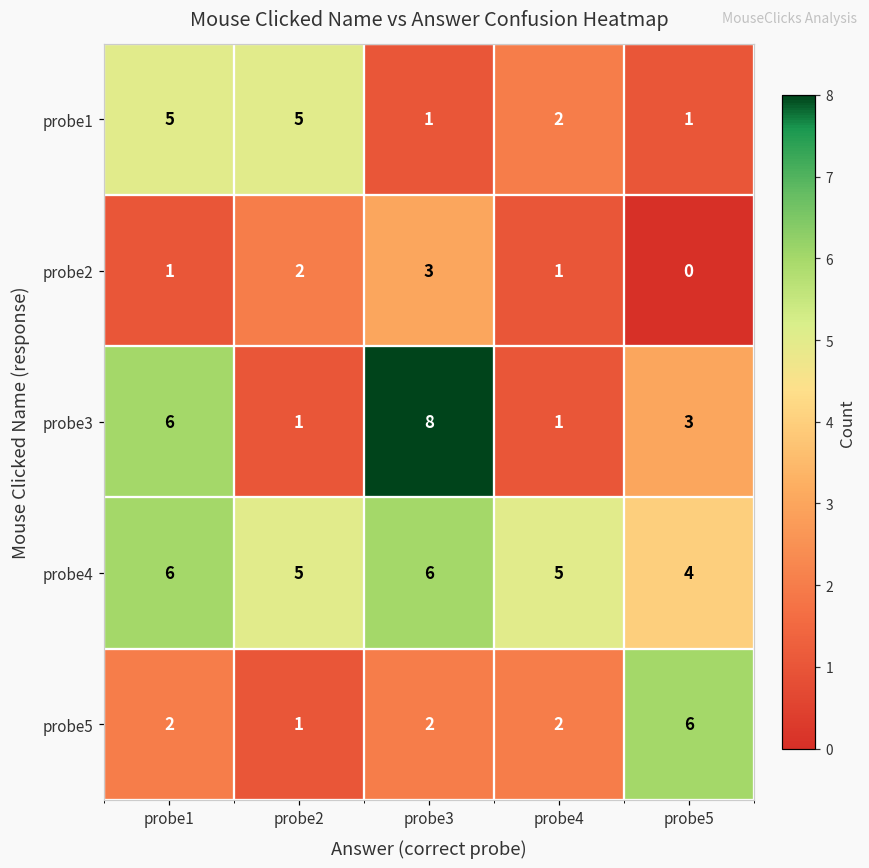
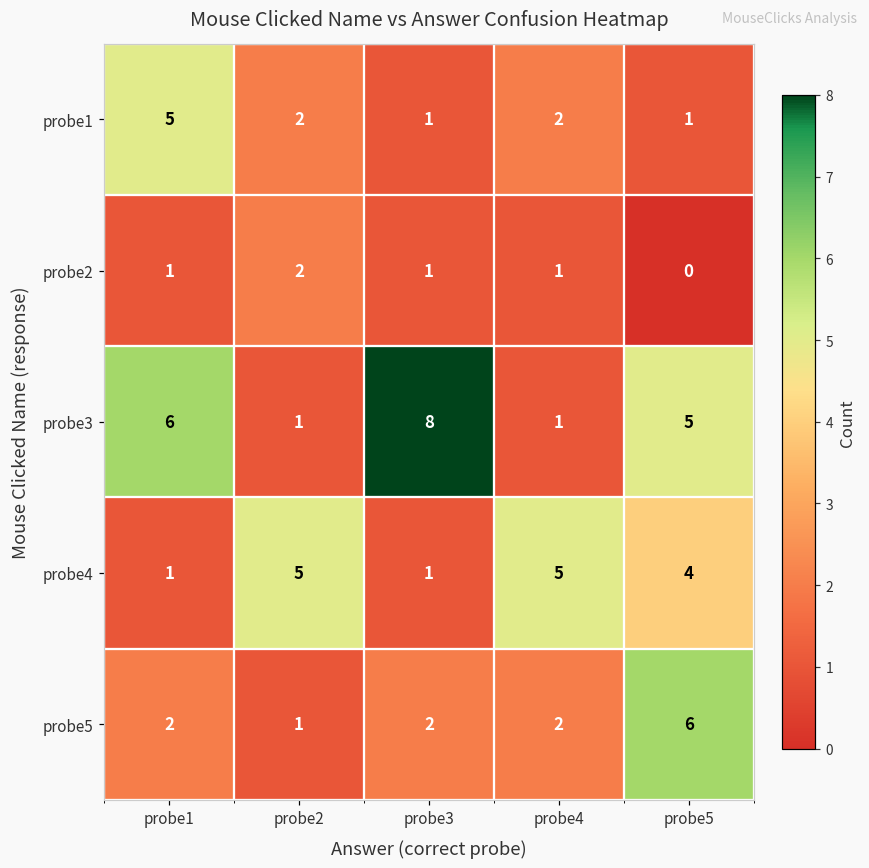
probe1, probe2: 5 -> 2
probe2, probe3: 3 -> 1
probe3, probe5: 3 -> 5
probe4, probe1: 6 -> 1
probe4, probe3: 6 -> 1
